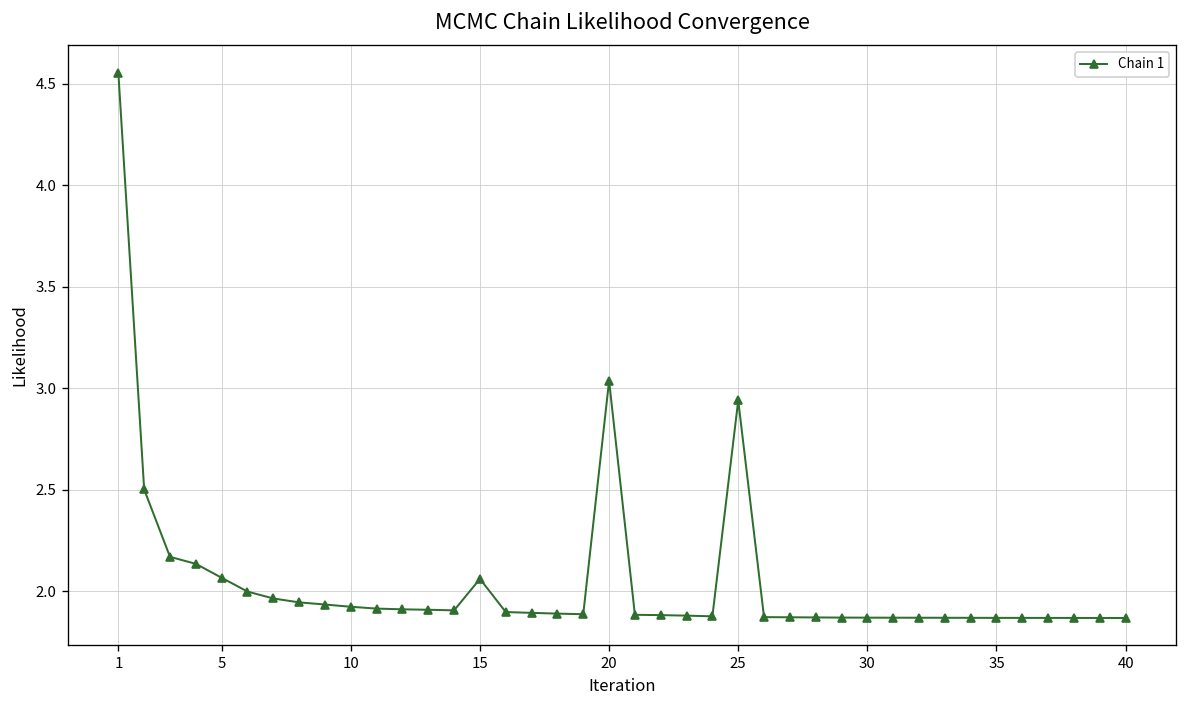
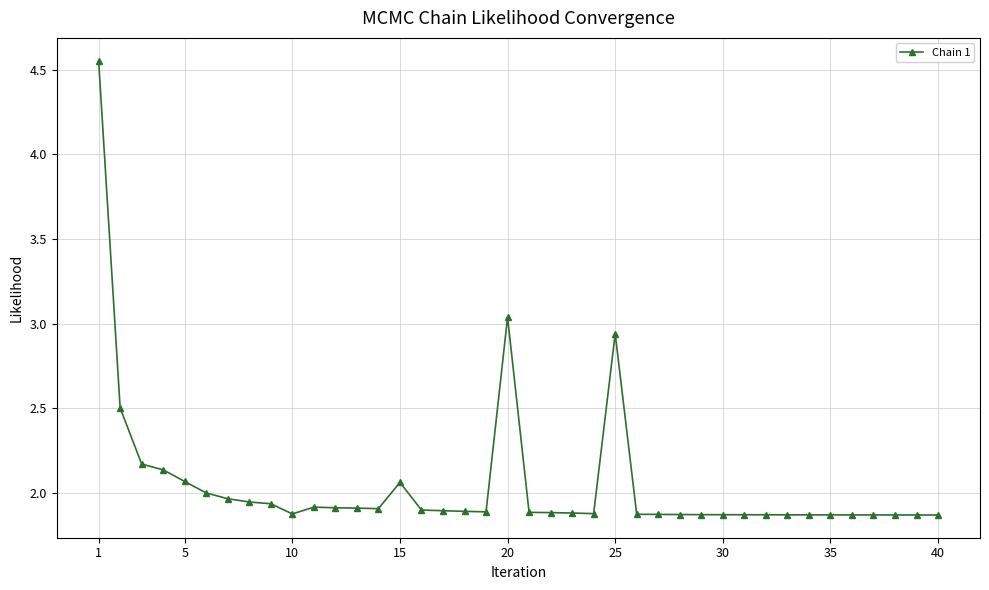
10: 1.92 -> 1.88
